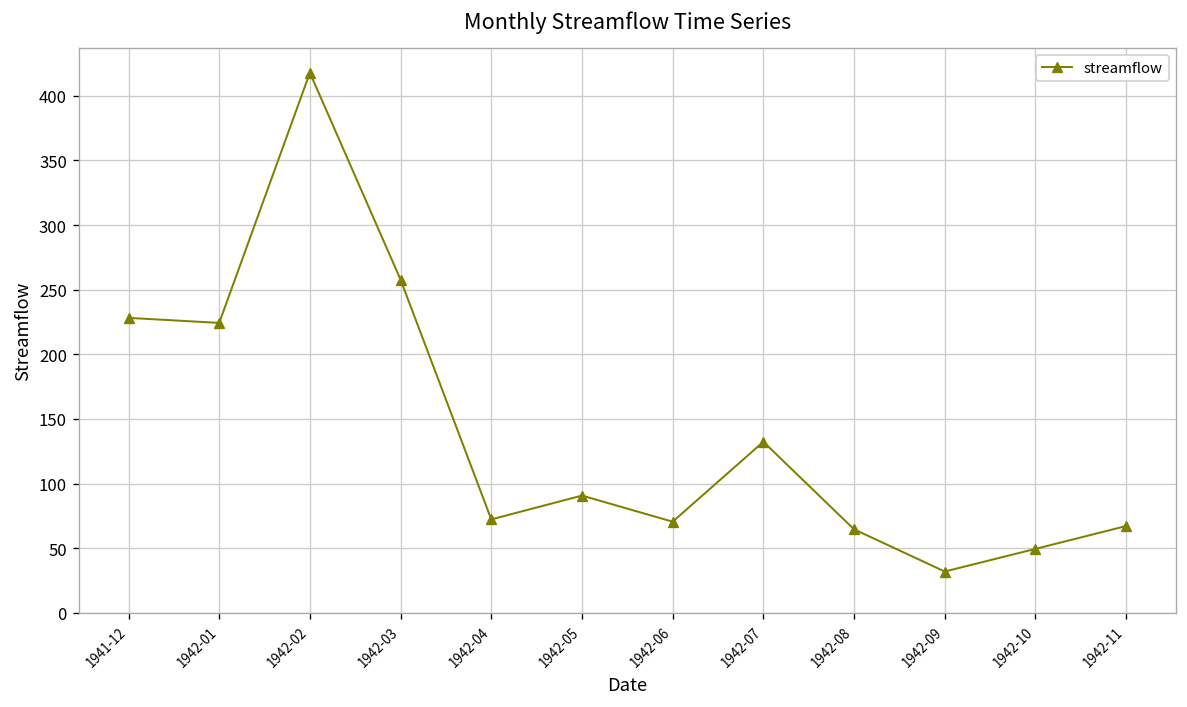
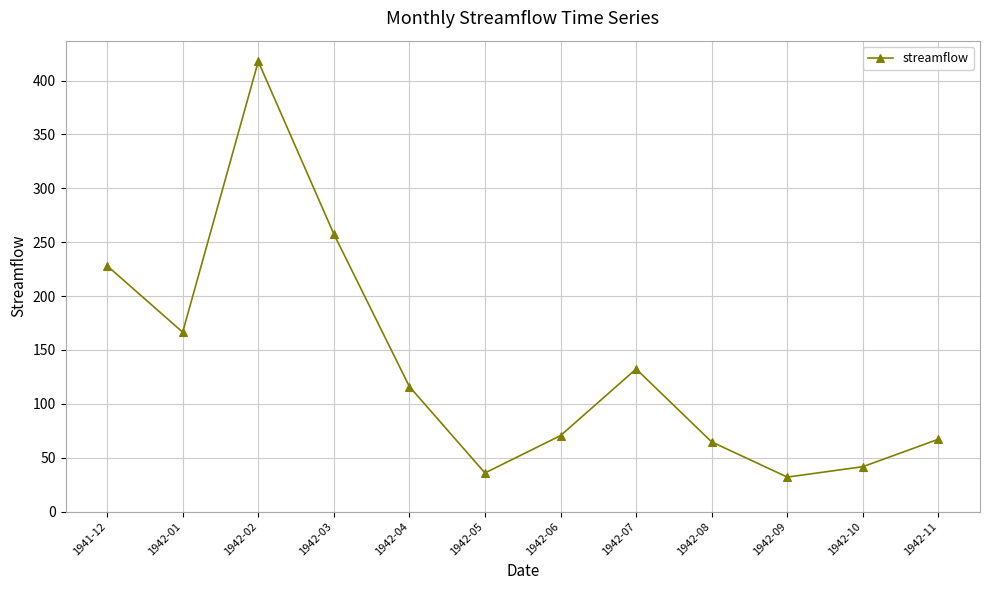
1942-01: 224 -> 167
1942-04: 72 -> 116
1942-05: 91 -> 36
1942-10: 50 -> 42
